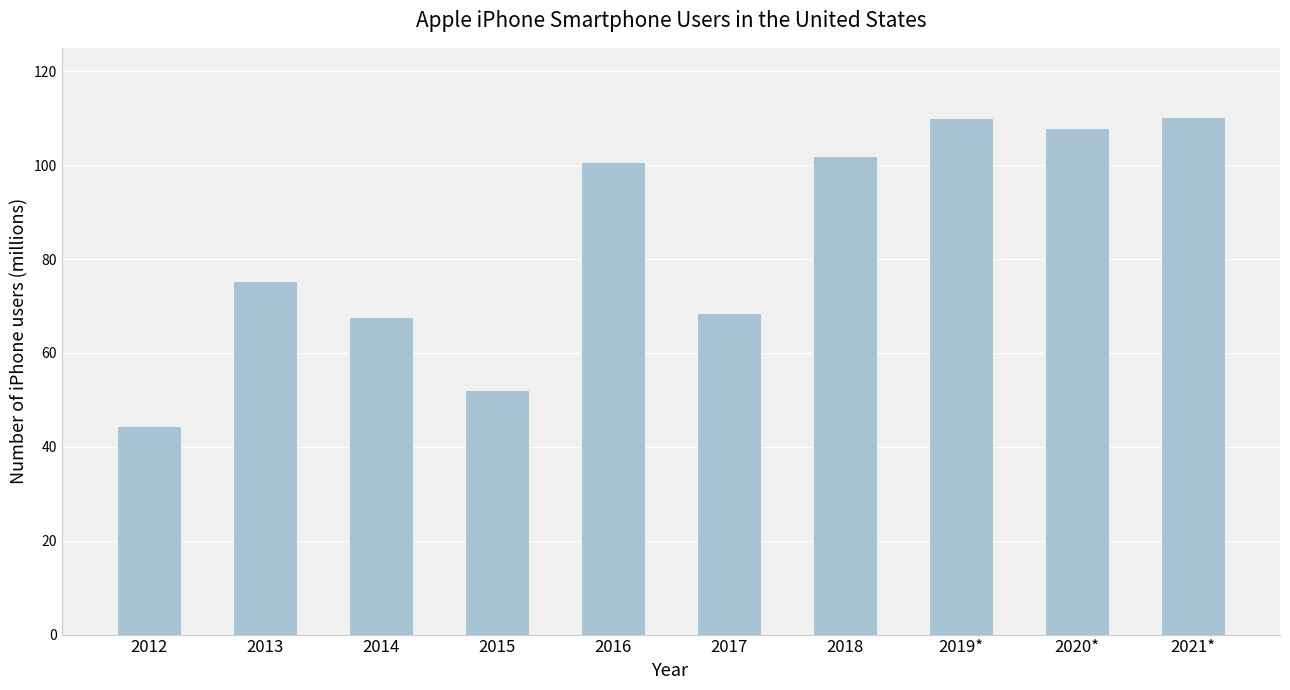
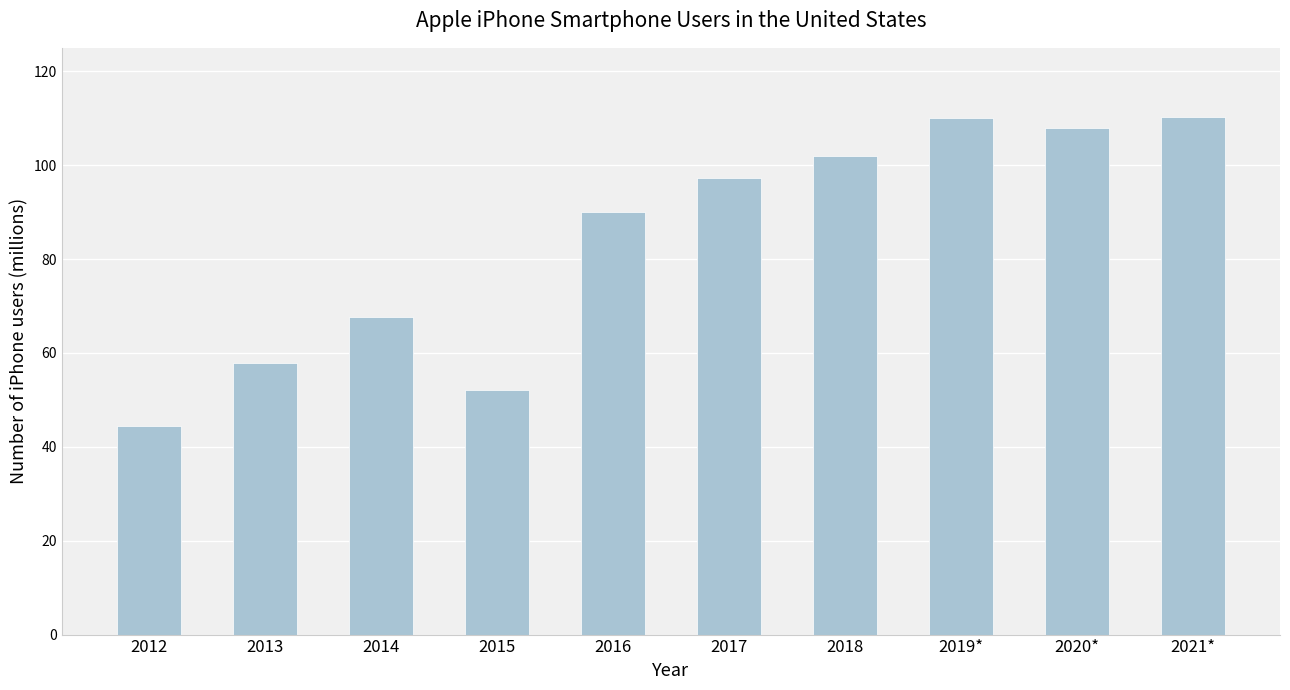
2013: 75 -> 58
2016: 101 -> 90
2017: 69 -> 97
